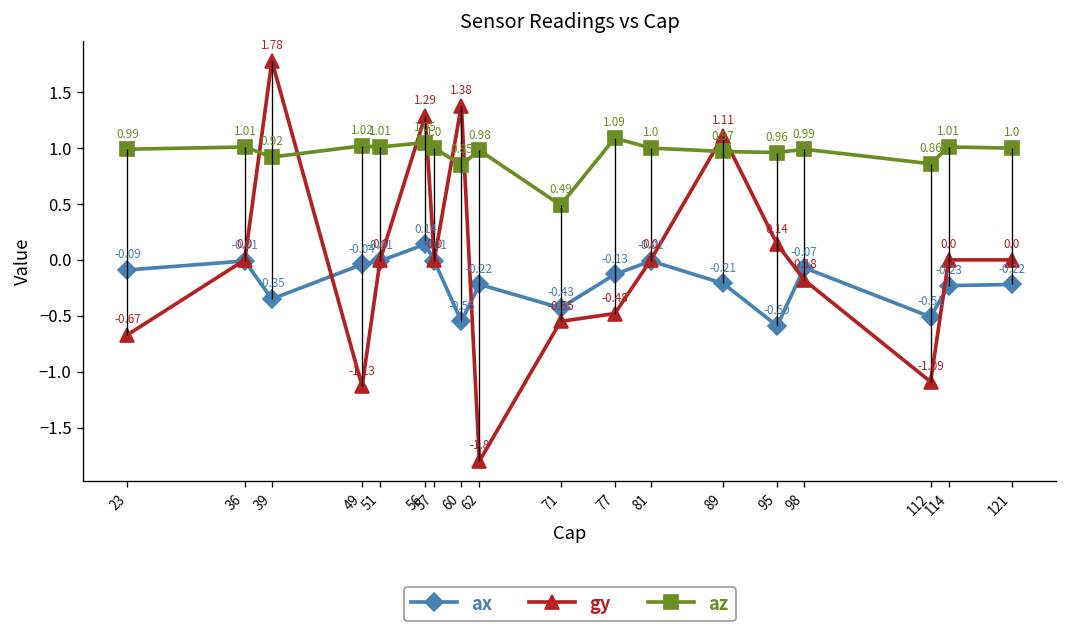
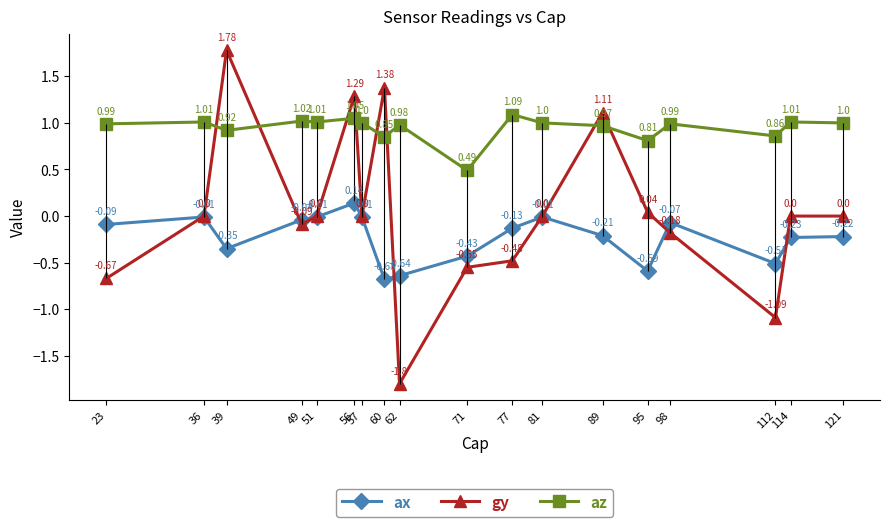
gy, 49: -1.13 -> -0.09
ax, 60: -0.55 -> -0.68
ax, 62: -0.22 -> -0.64
gy, 95: 0.14 -> 0.04
az, 95: 0.96 -> 0.81
